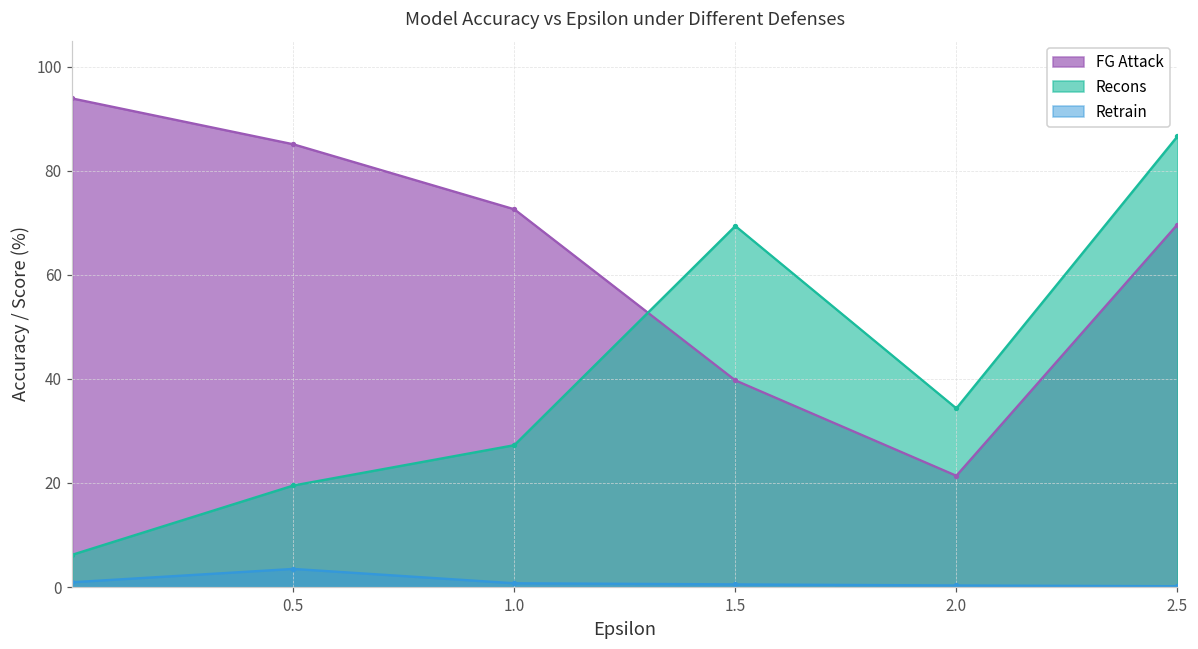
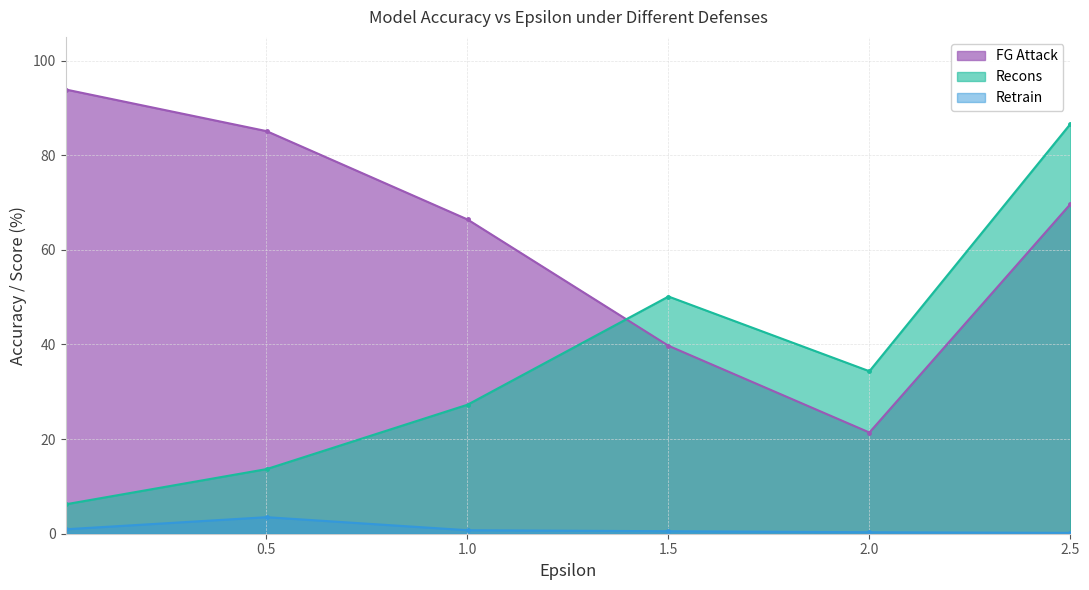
Recons, 0.5: 20 -> 14
FG Attack, 1.0: 73 -> 66
Recons, 1.5: 69 -> 50
